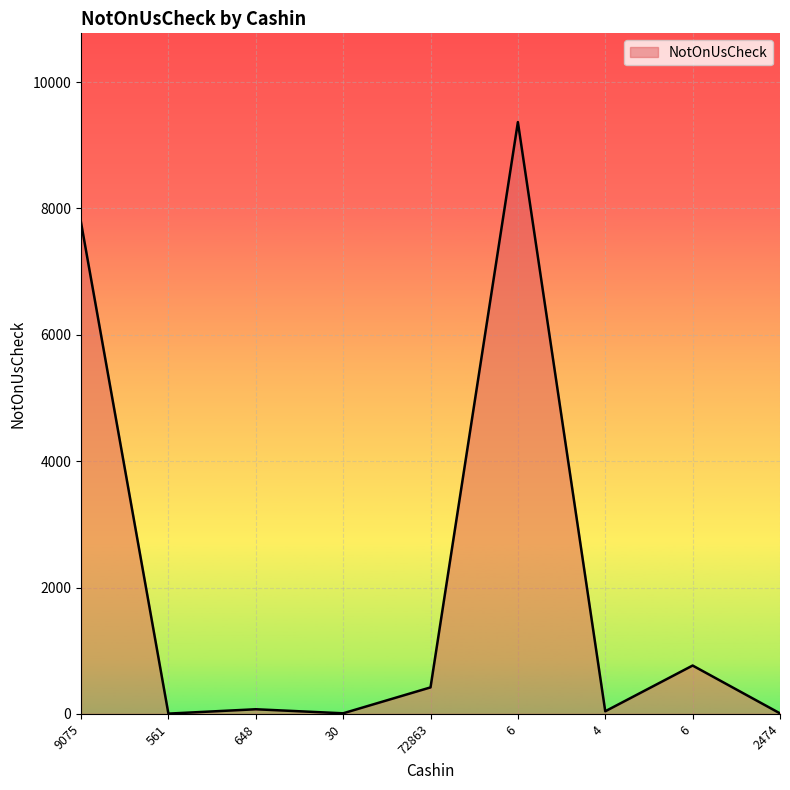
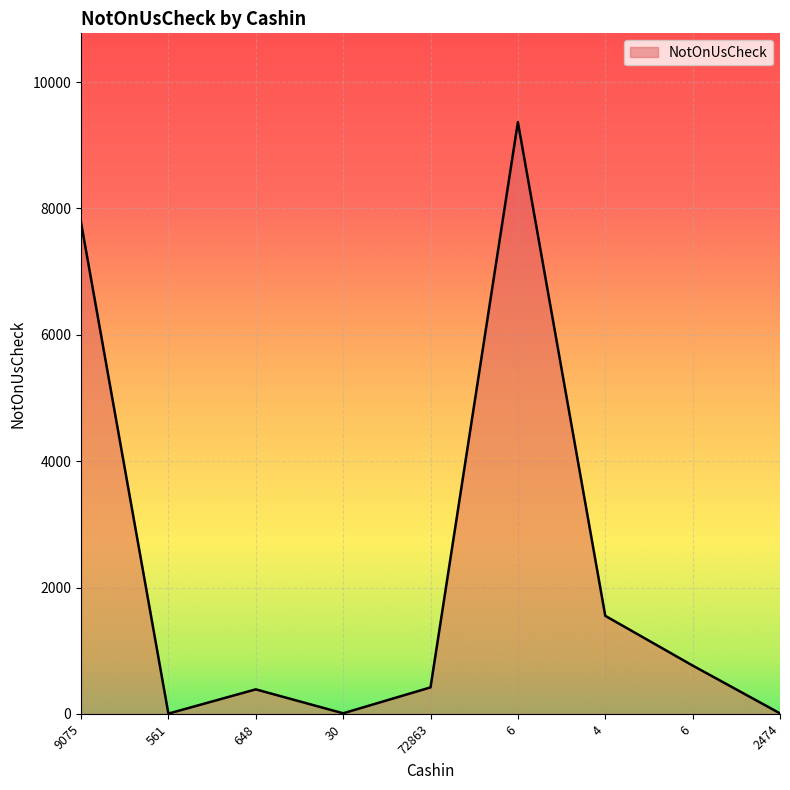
648: 100 -> 400
4: 0 -> 1600
